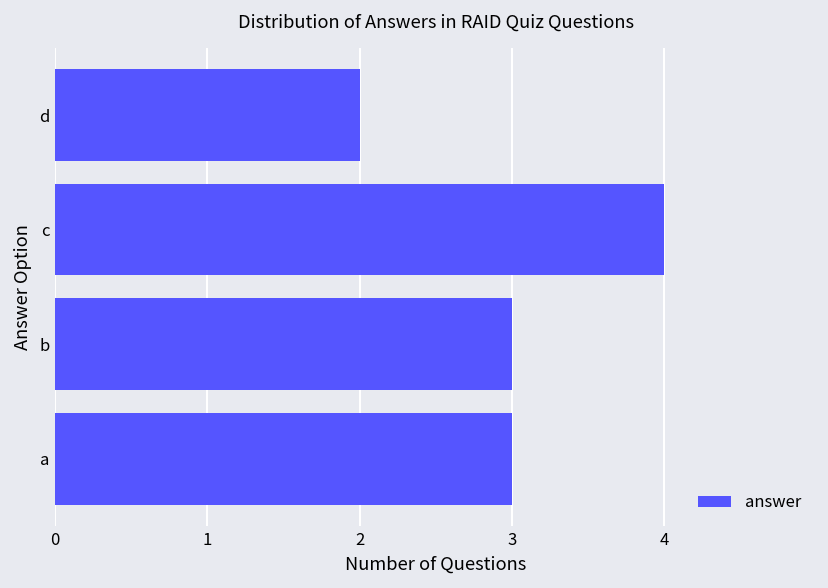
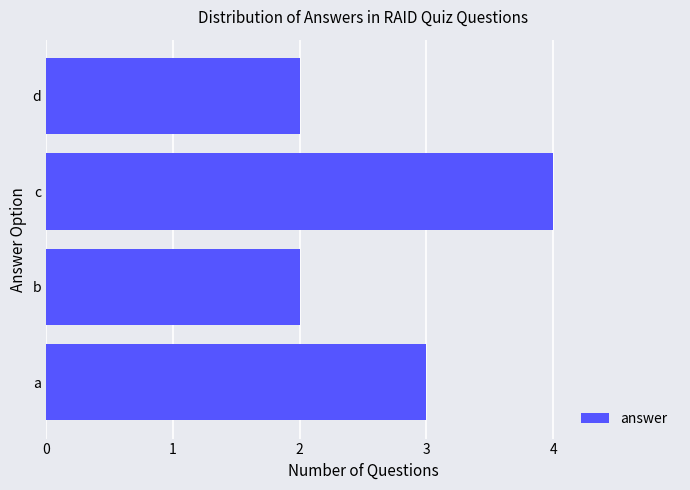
b: 3 -> 2
